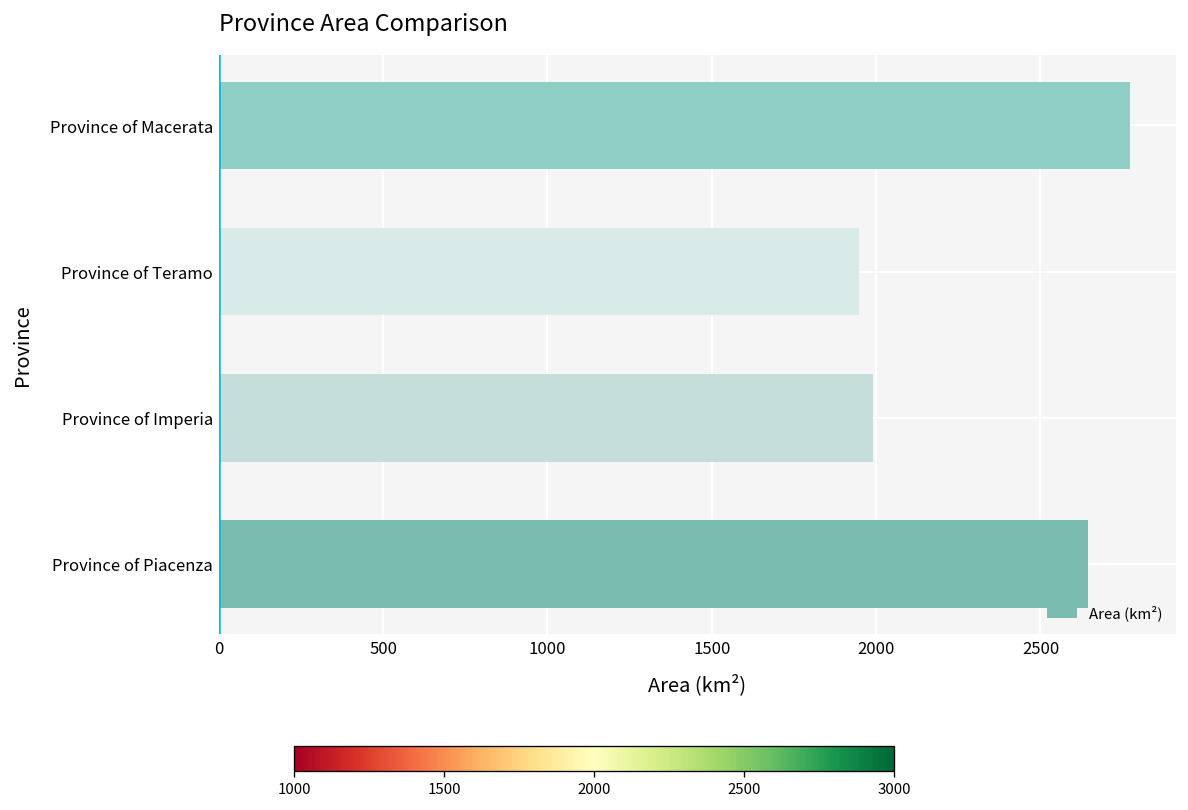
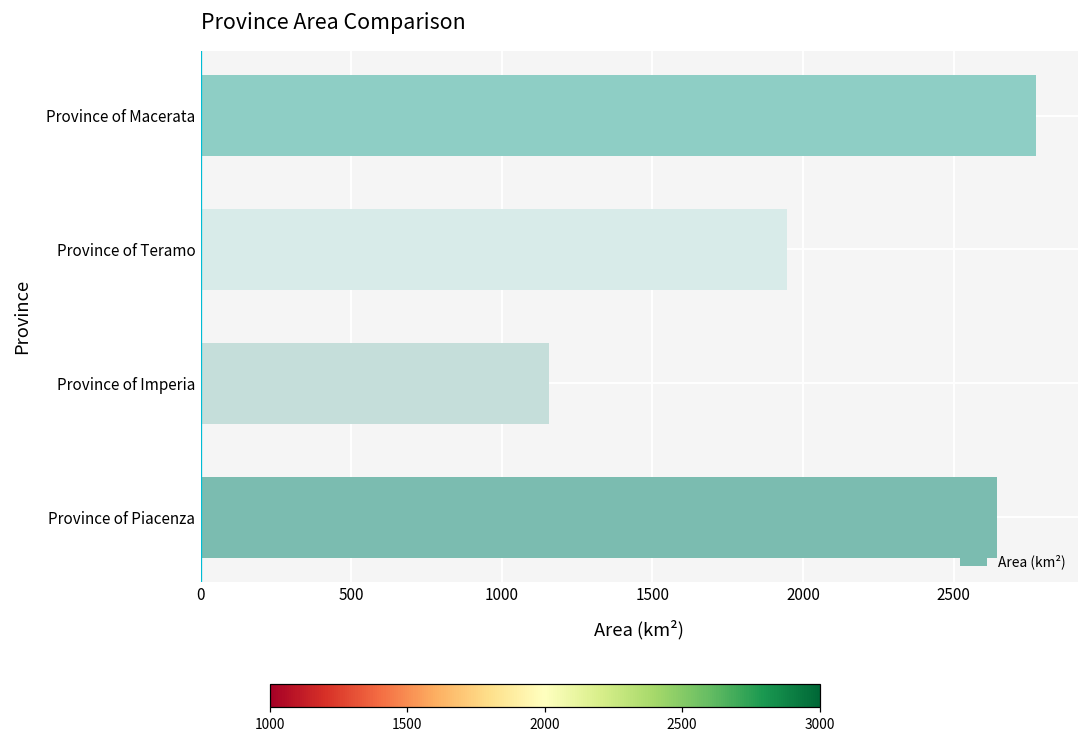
Province of Imperia: 1990 -> 1160
